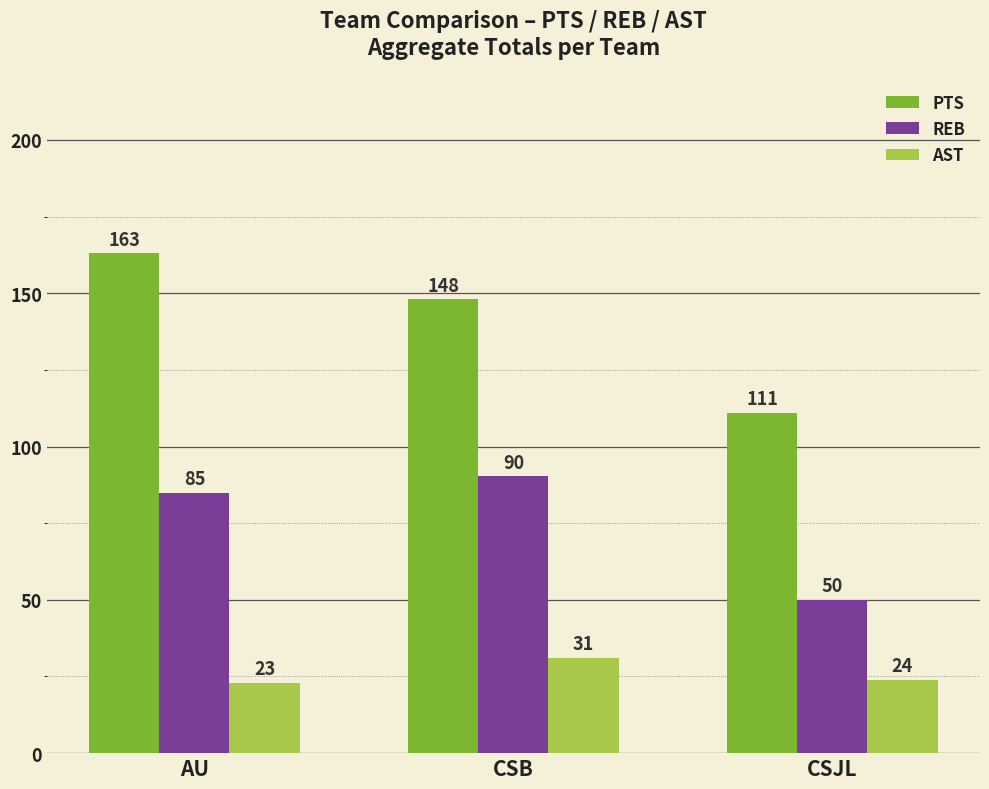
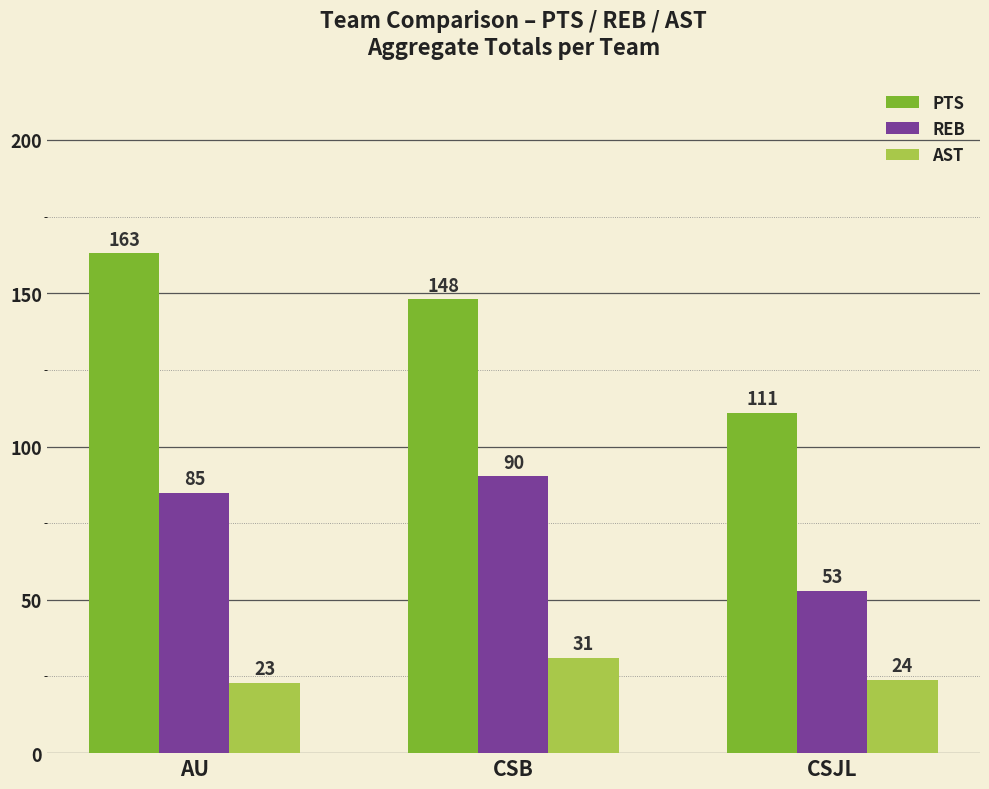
REB, CSJL: 50 -> 53
